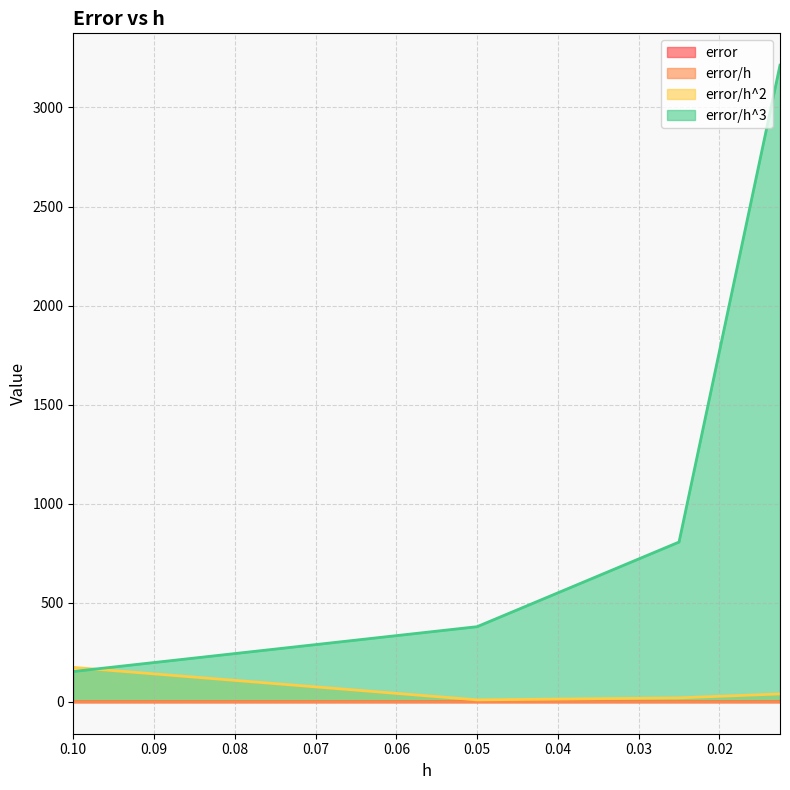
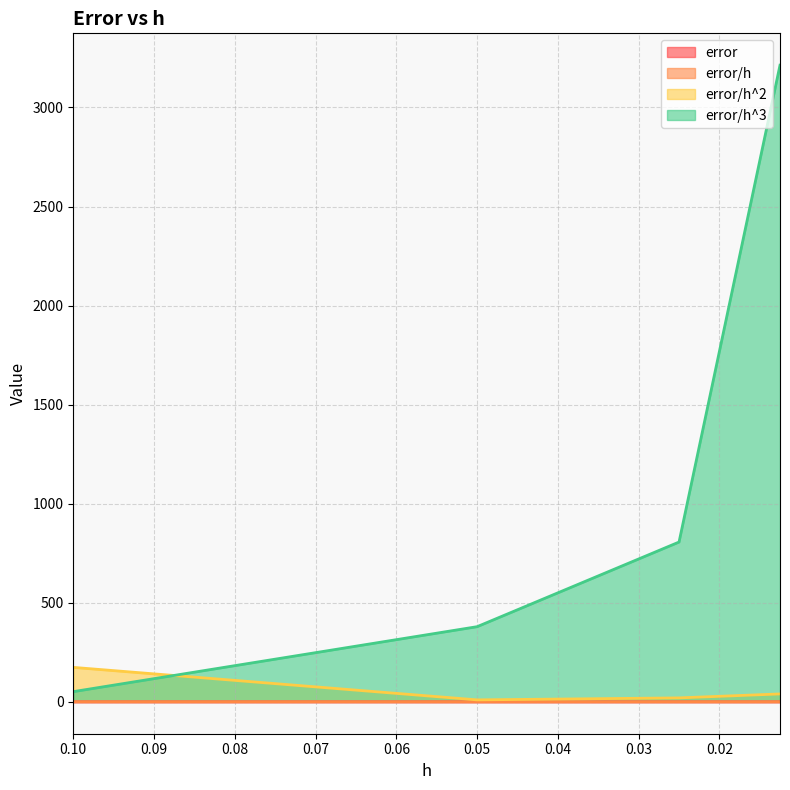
error/h^3, 0.10: 150 -> 50
